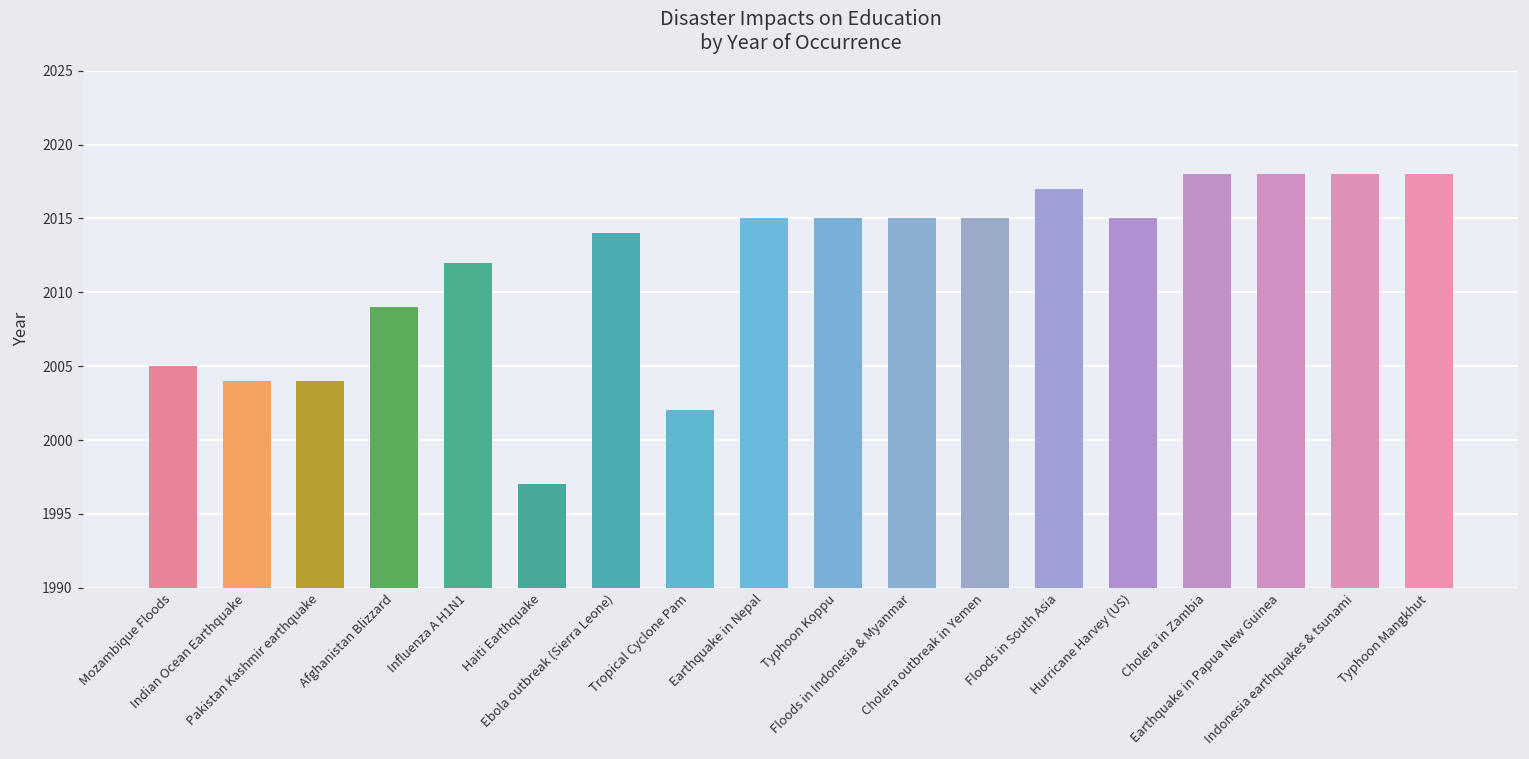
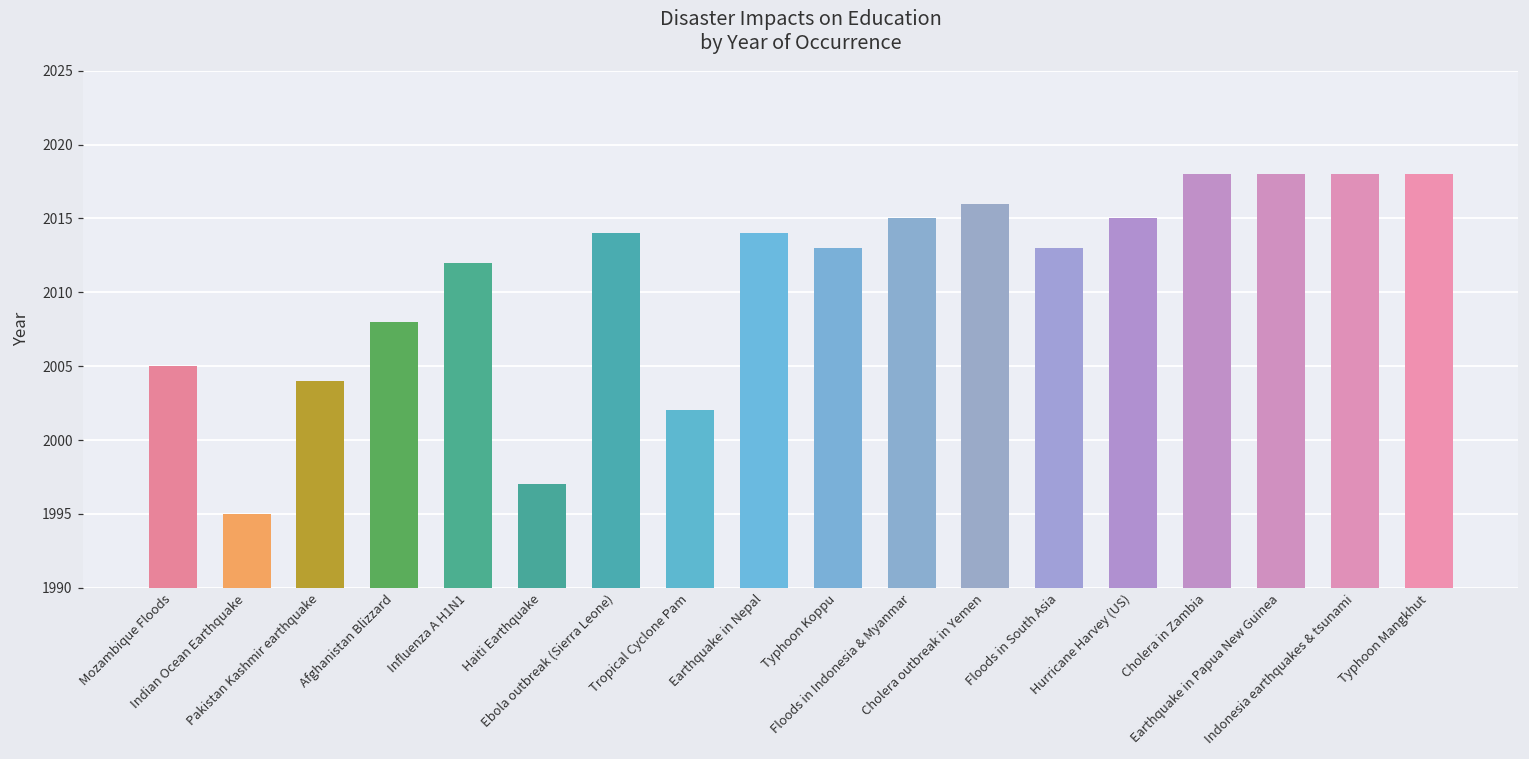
Indian Ocean Earthquake: 2004 -> 1995
Afghanistan Blizzard: 2009 -> 2008
Earthquake in Nepal: 2015 -> 2014
Typhoon Koppu: 2015 -> 2013
Cholera outbreak in Yemen: 2015 -> 2016
Floods in South Asia: 2017 -> 2013
